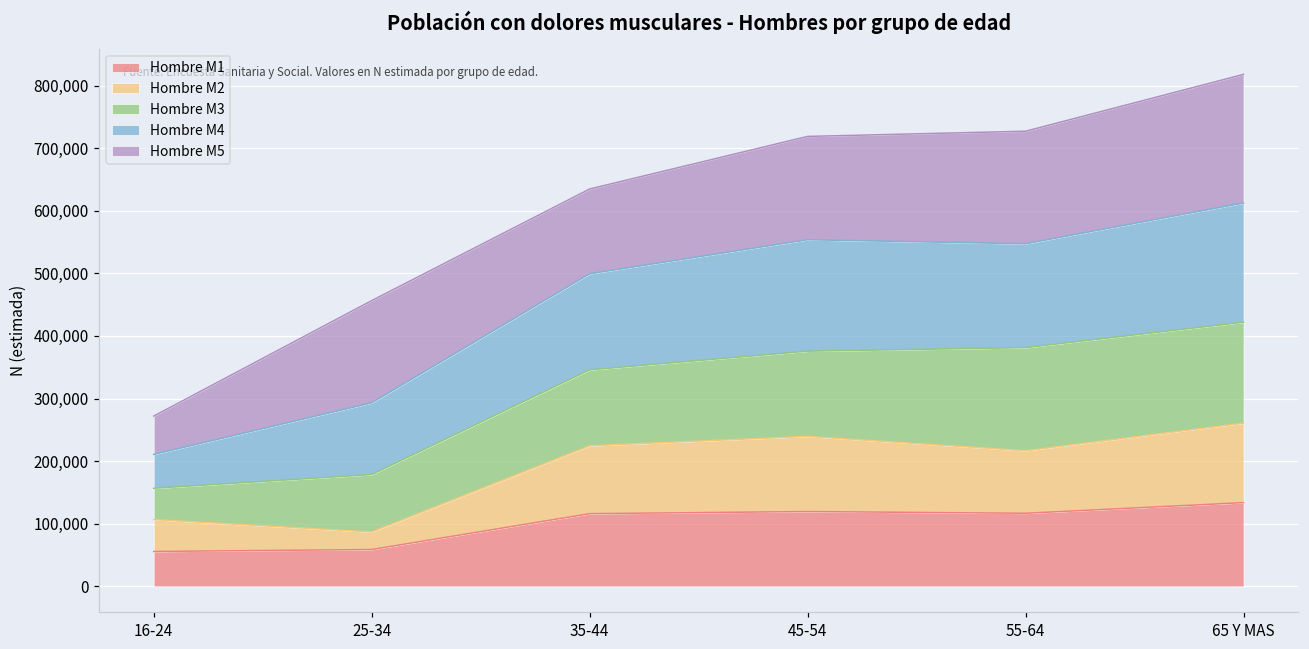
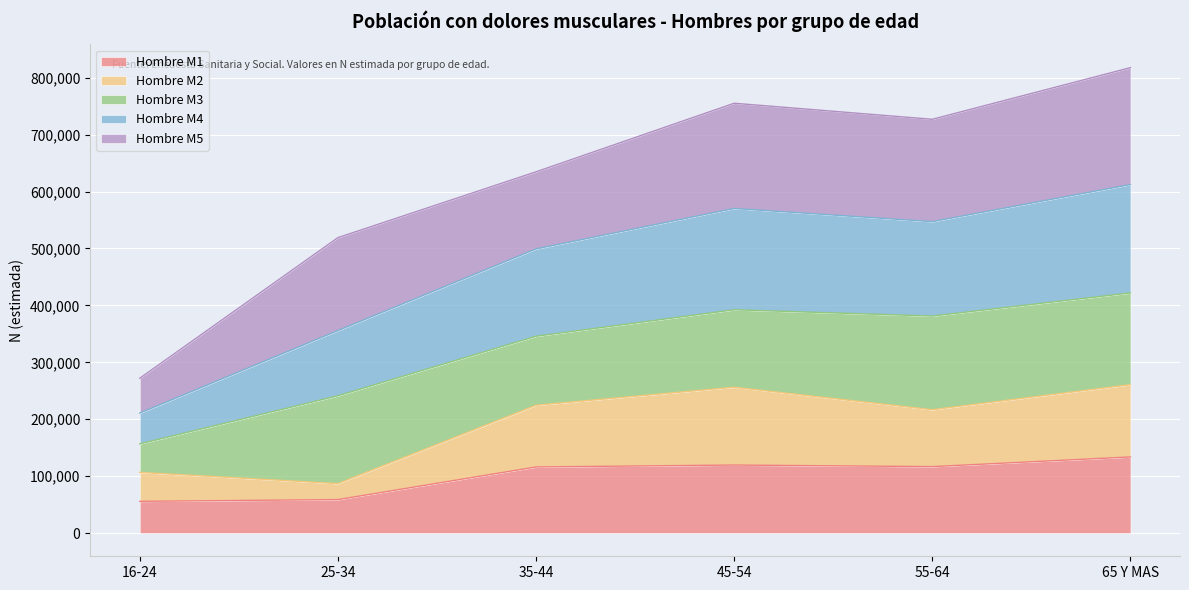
Hombre M3, 25-34: 90,000 -> 150,000
Hombre M2, 45-54: 120,000 -> 140,000
Hombre M5, 45-54: 170,000 -> 180,000
